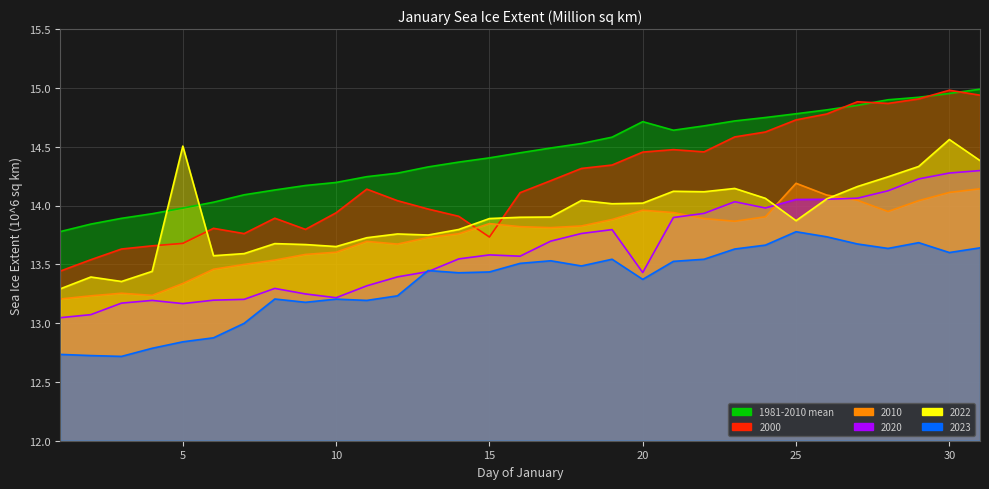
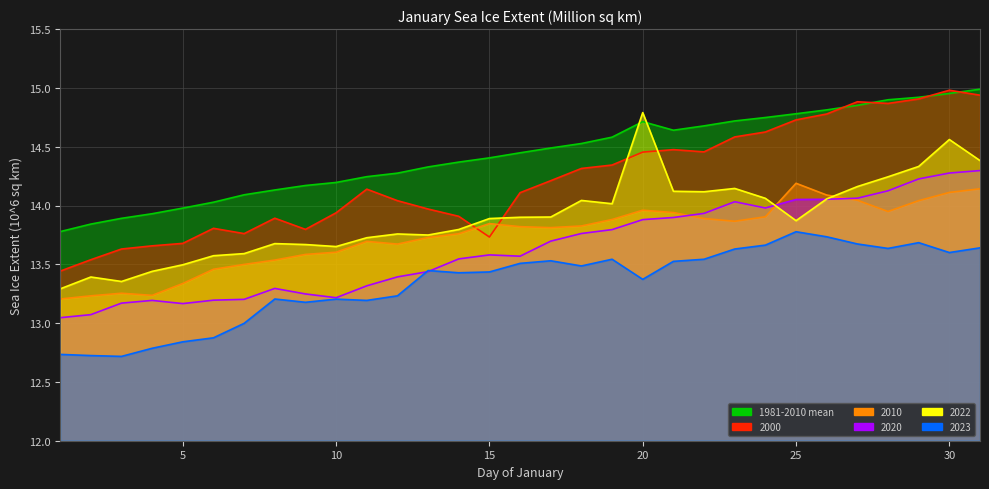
2022, 5: 14.51 -> 13.50
2020, 20: 13.43 -> 13.88
2022, 20: 14.02 -> 14.79
